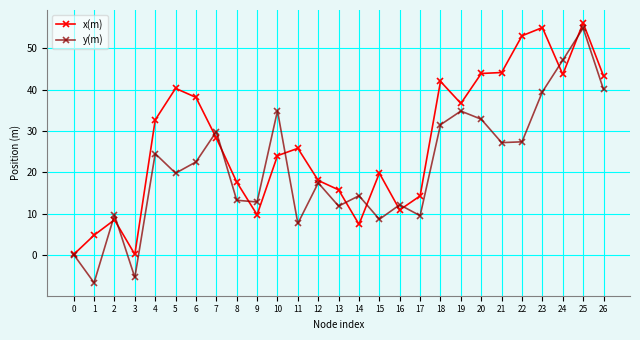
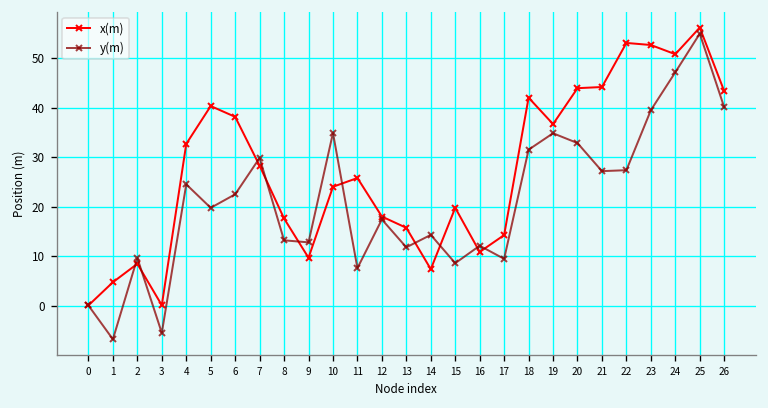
x(m), 23: 55 -> 53
x(m), 24: 44 -> 51
